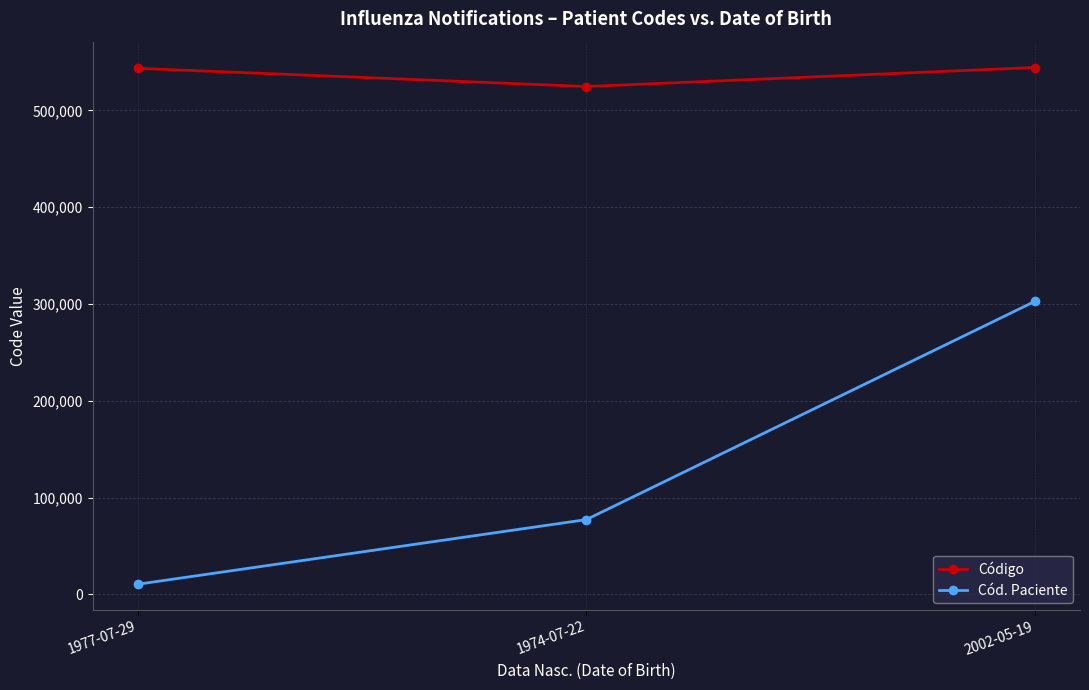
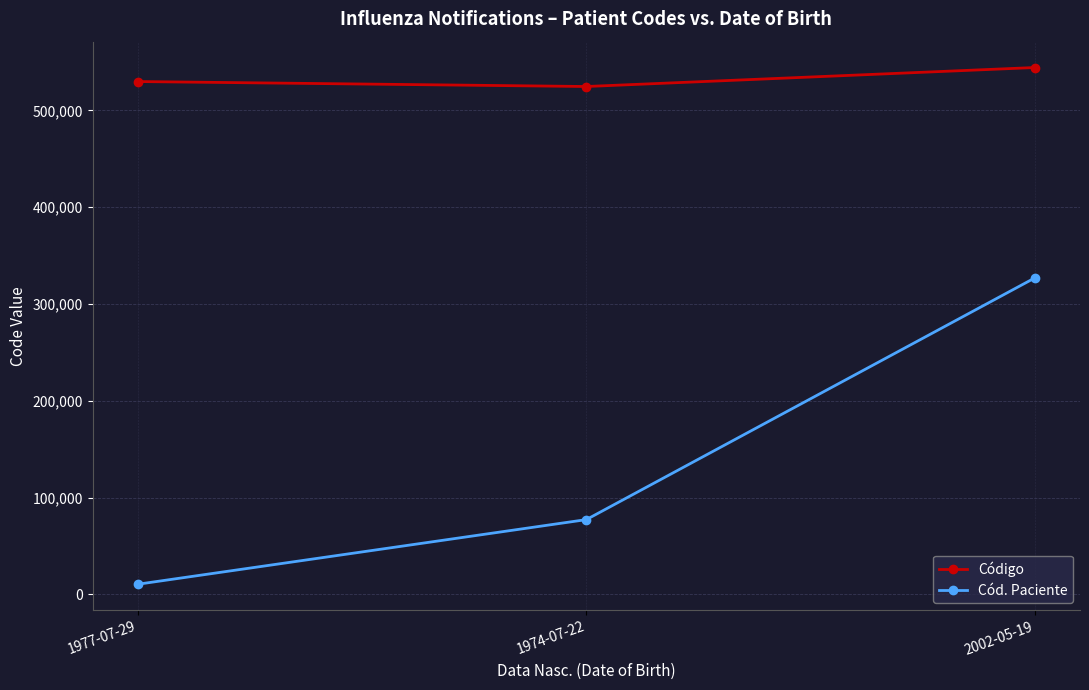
Código, 1977-07-29: 540,000 -> 530,000
Cód. Paciente, 2002-05-19: 300,000 -> 330,000
